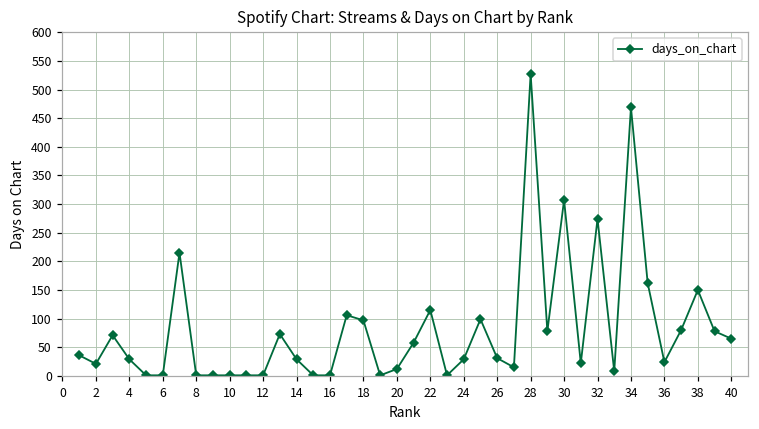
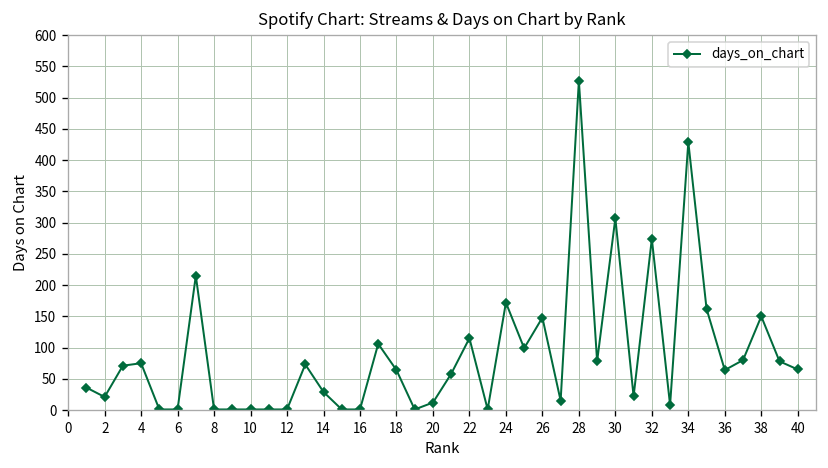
4: 30 -> 80
18: 100 -> 60
24: 30 -> 170
26: 30 -> 150
34: 470 -> 430
36: 20 -> 60
